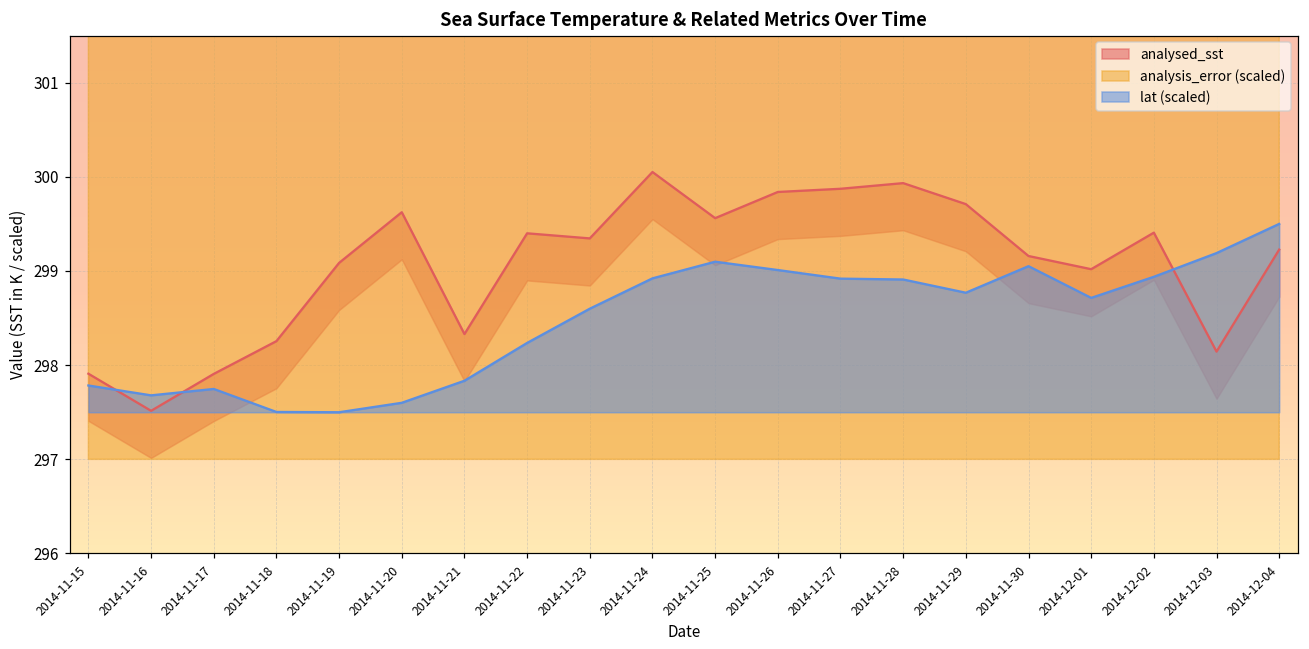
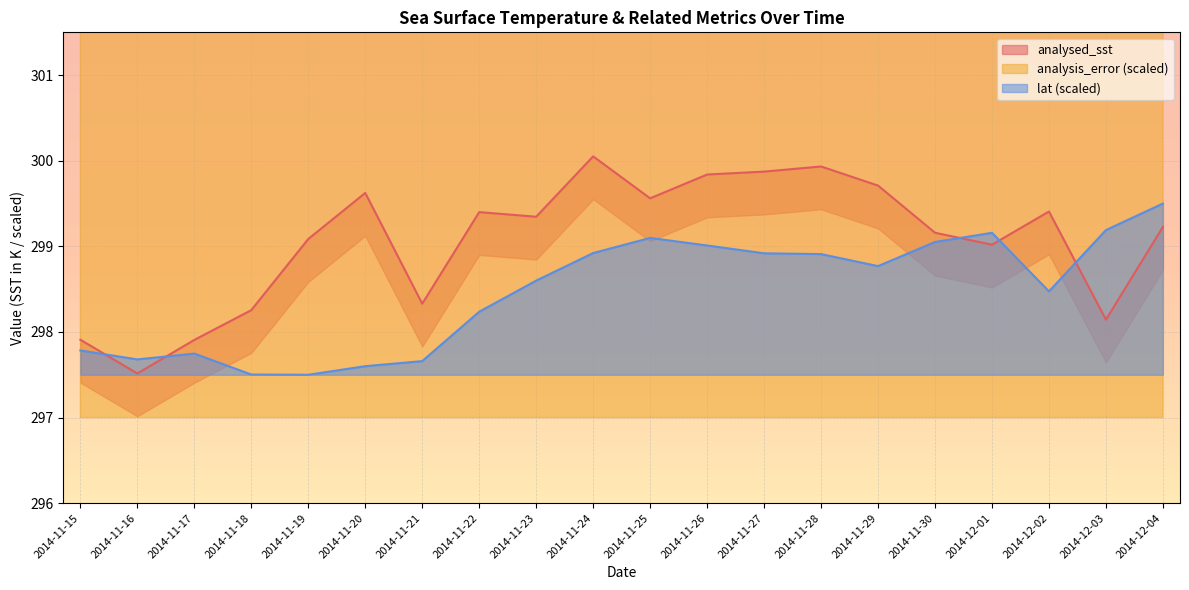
lat (scaled), 2014-11-21: 297.8 -> 297.7
lat (scaled), 2014-12-01: 298.7 -> 299.2
lat (scaled), 2014-12-02: 298.9 -> 298.5
